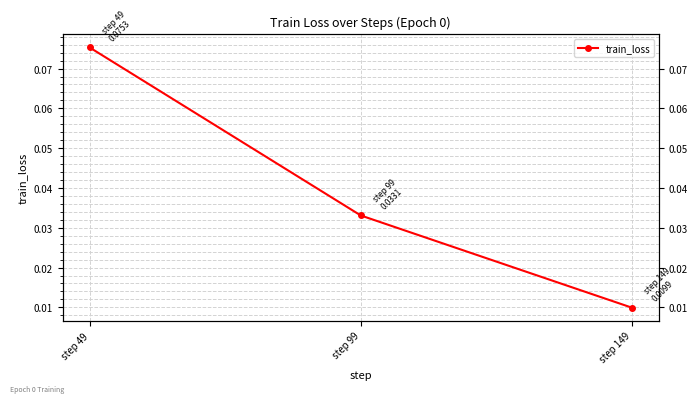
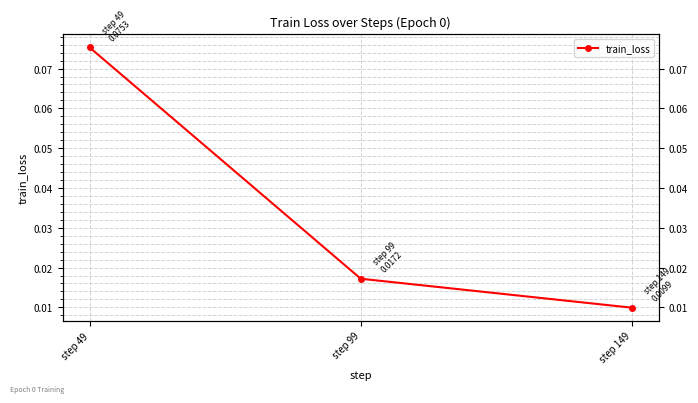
step 99: 0.0331 -> 0.0172
